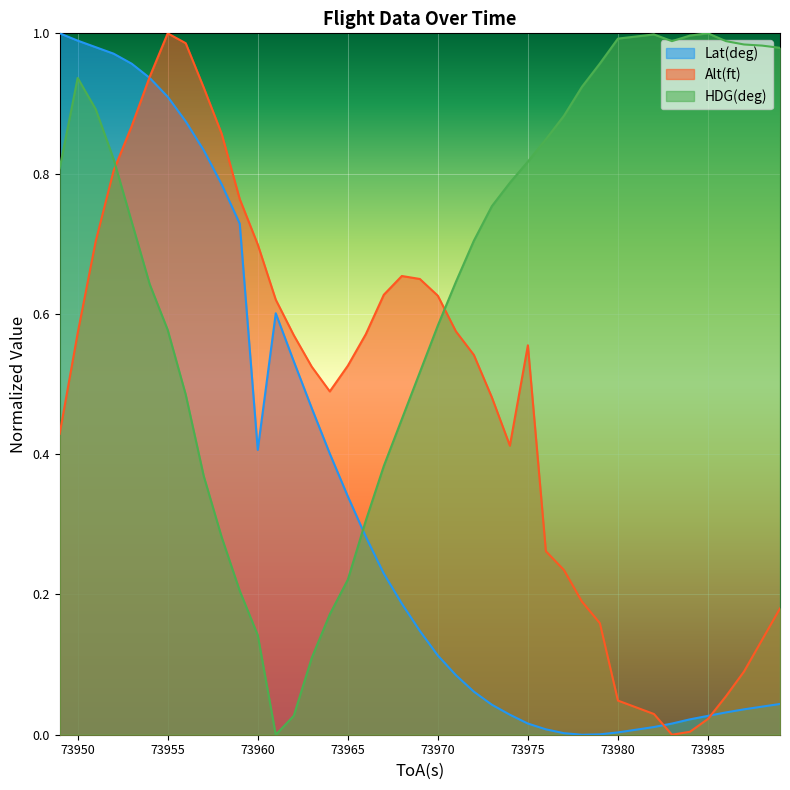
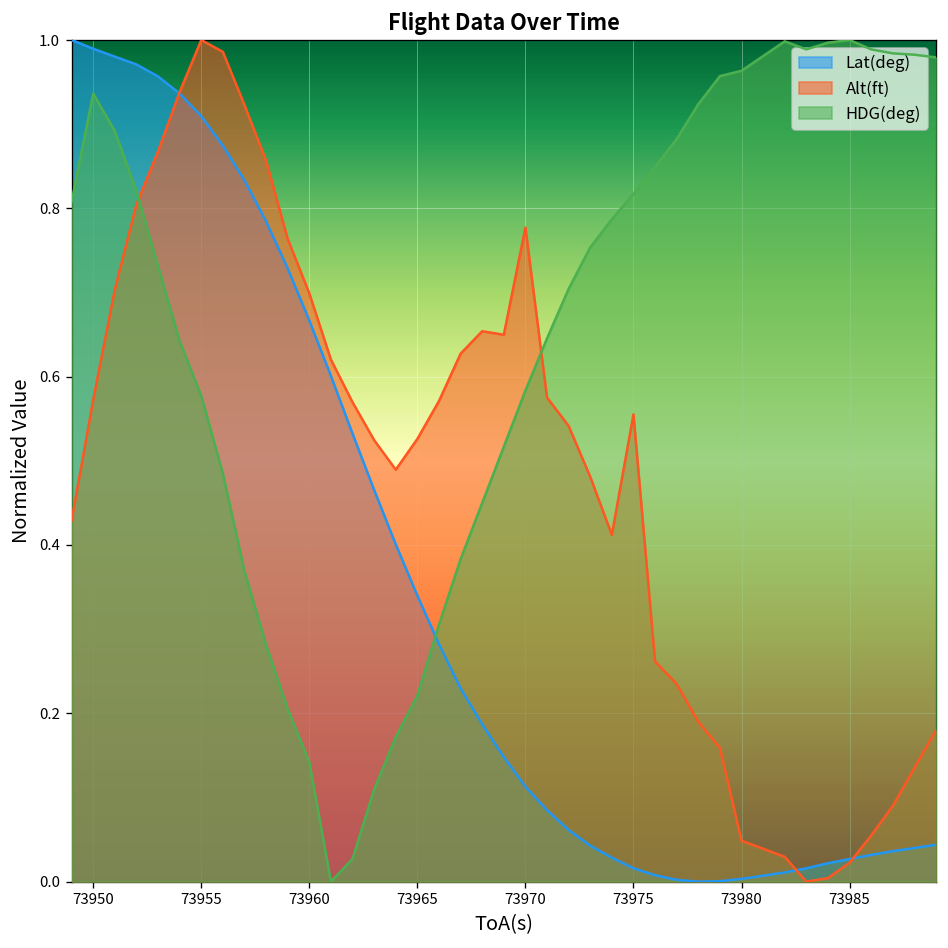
Lat(deg), 73960: 0.41 -> 0.67
Alt(ft), 73970: 0.63 -> 0.78
HDG(deg), 73980: 0.99 -> 0.96
